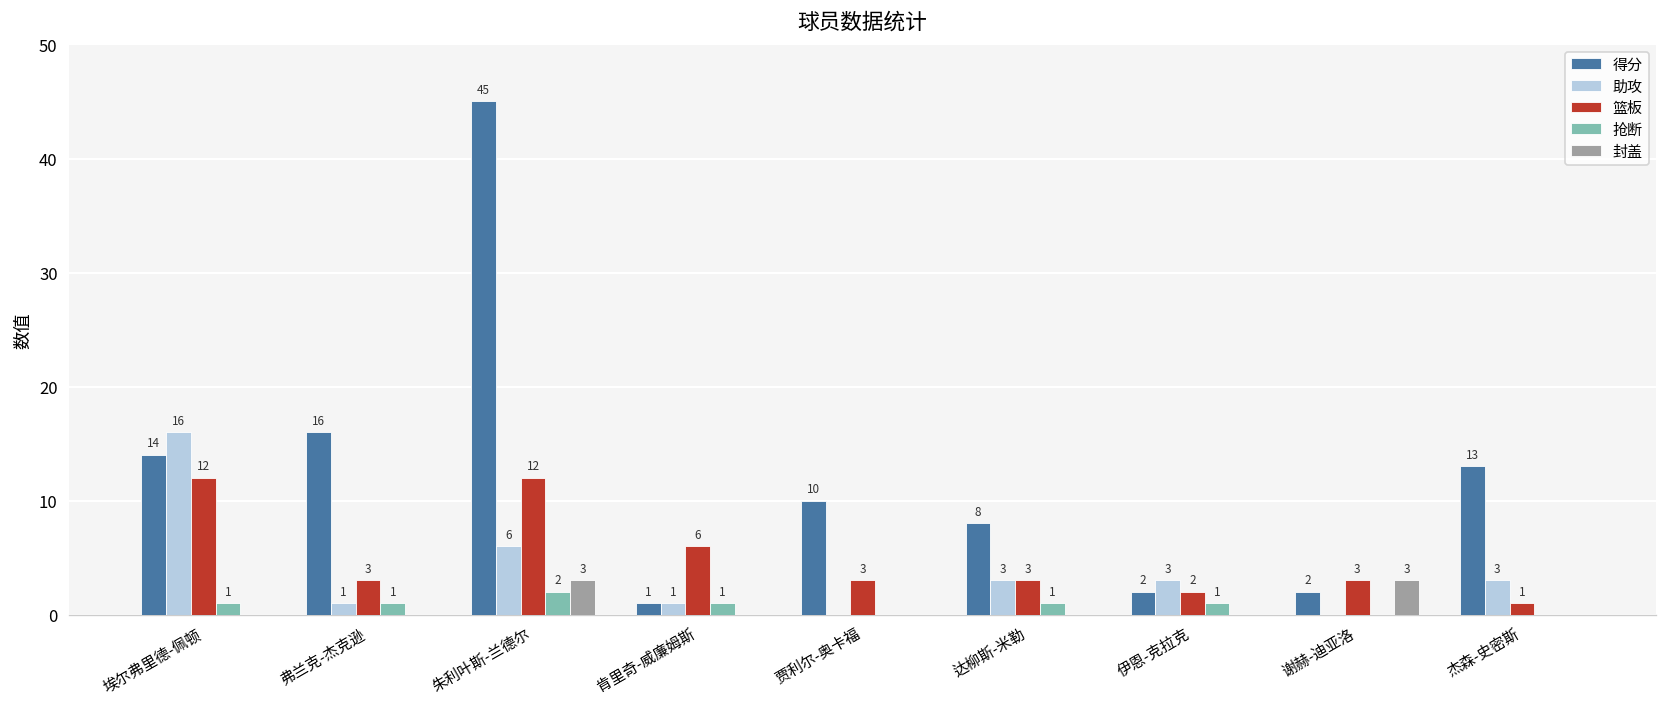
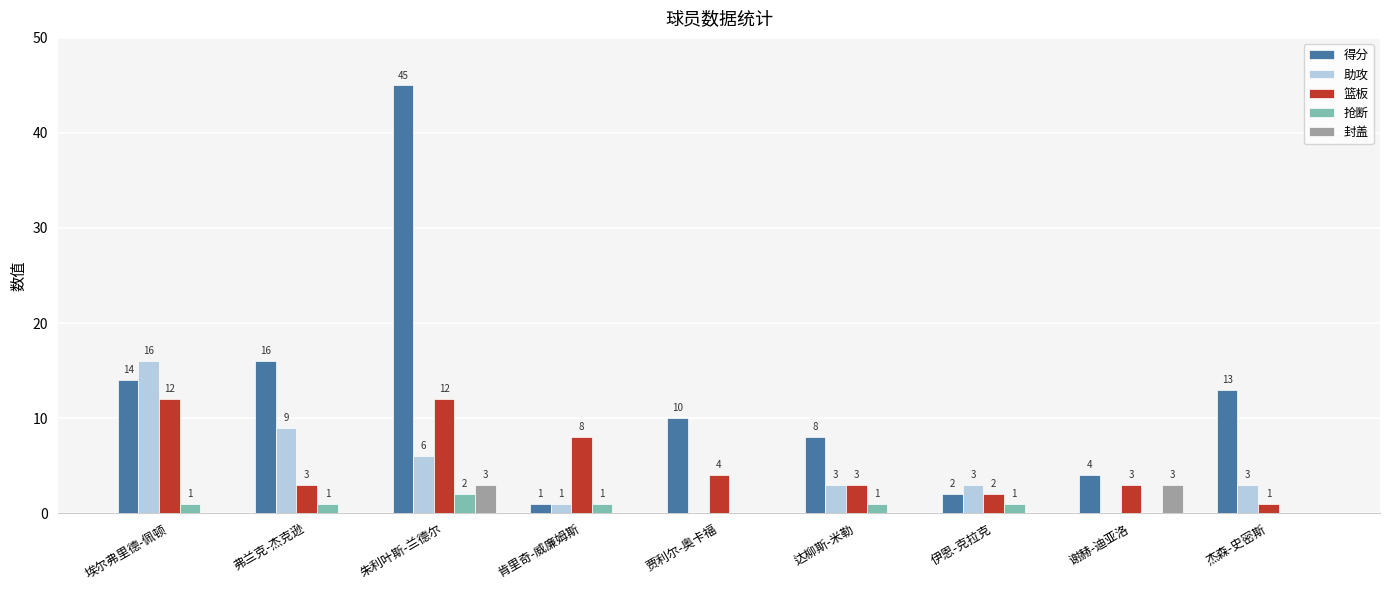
助攻, 弗兰克-杰克逊: 1 -> 9
篮板, 肯里奇-威廉姆斯: 6 -> 8
篮板, 贾利尔-奥卡福: 3 -> 4
得分, 谢赫-迪亚洛: 2 -> 4
